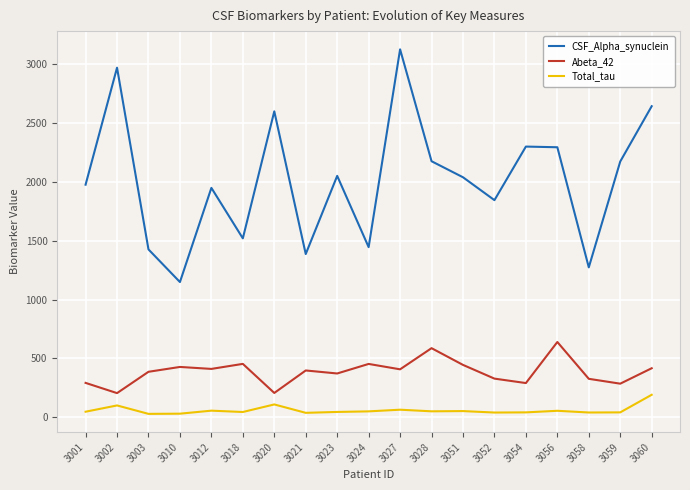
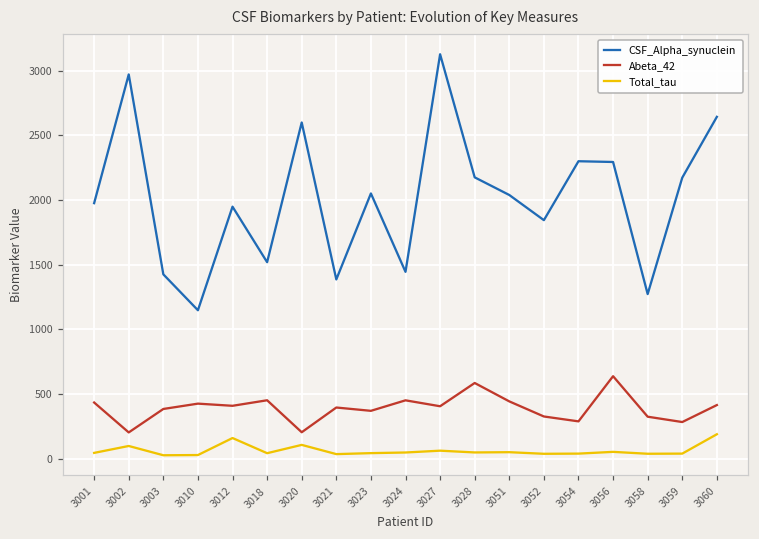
Abeta_42, 3001: 290 -> 440
Total_tau, 3012: 50 -> 160
